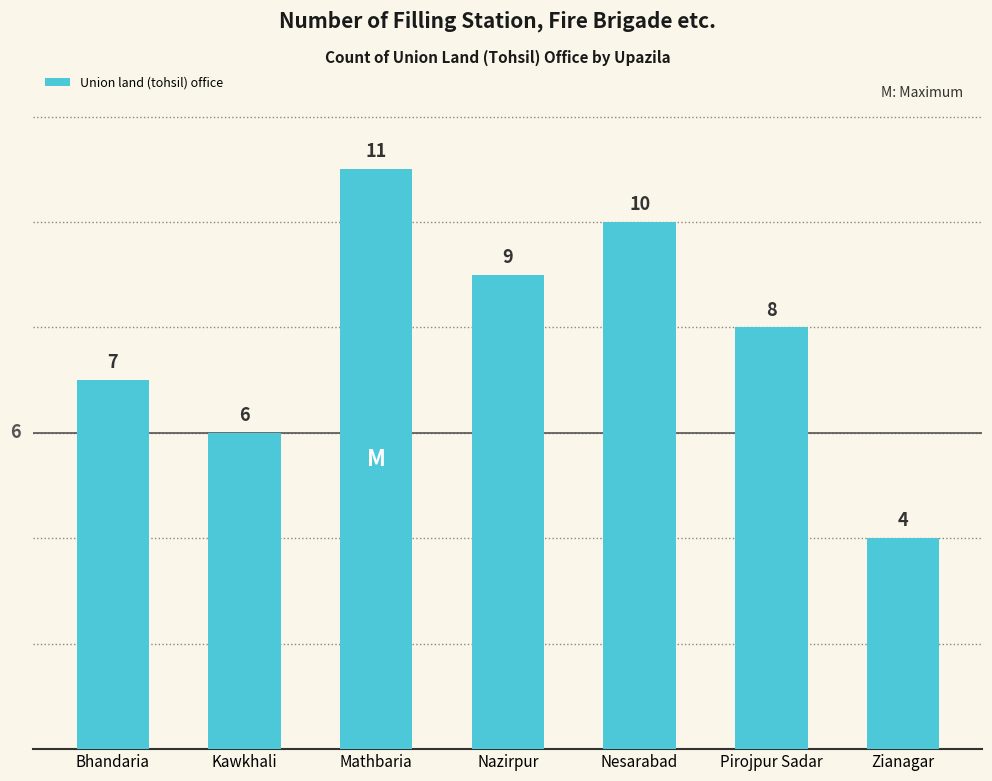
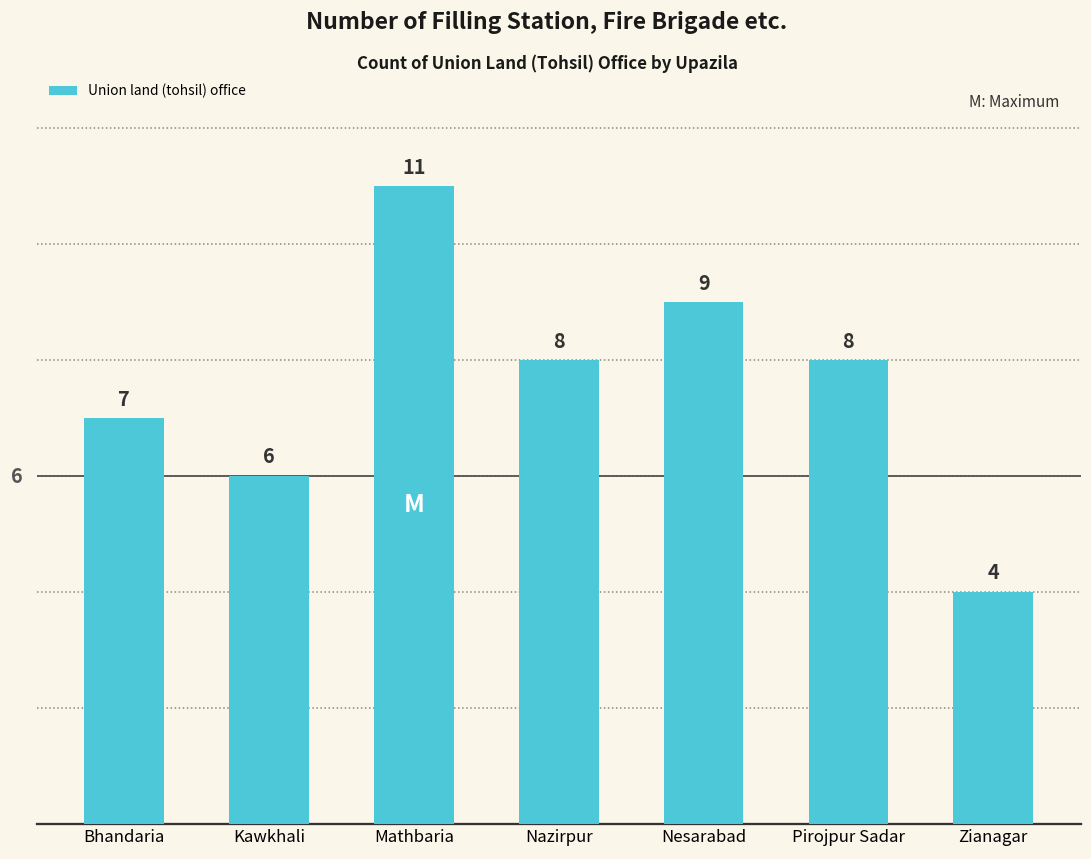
Nazirpur: 9 -> 8
Nesarabad: 10 -> 9
